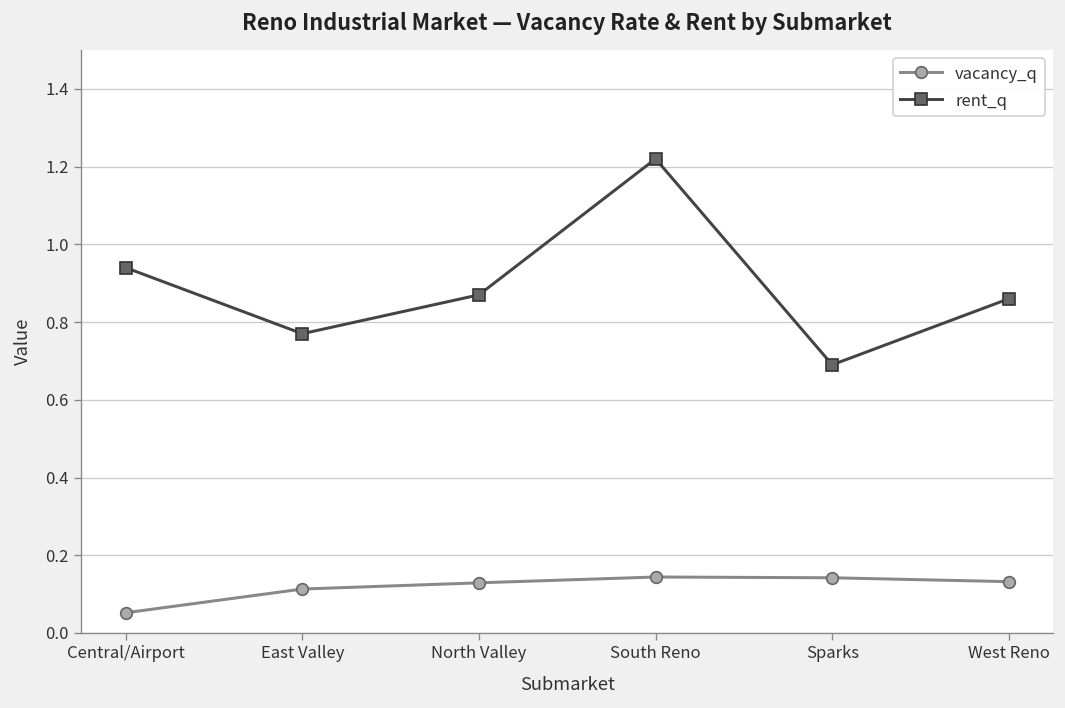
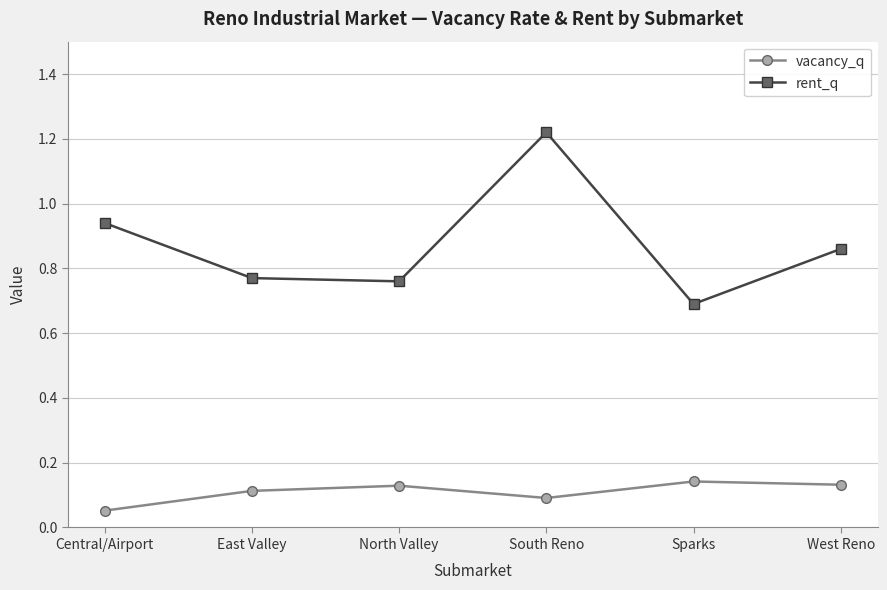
rent_q, North Valley: 0.87 -> 0.76
vacancy_q, South Reno: 0.14 -> 0.09
